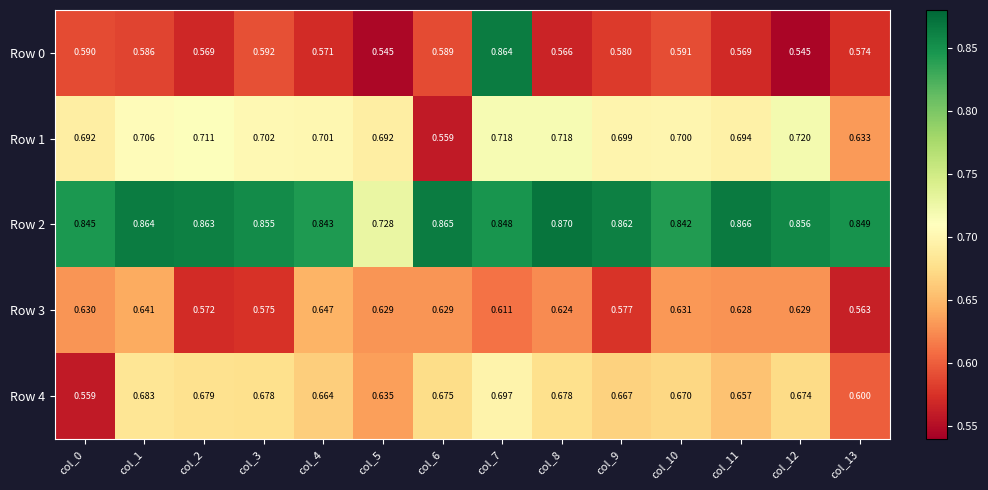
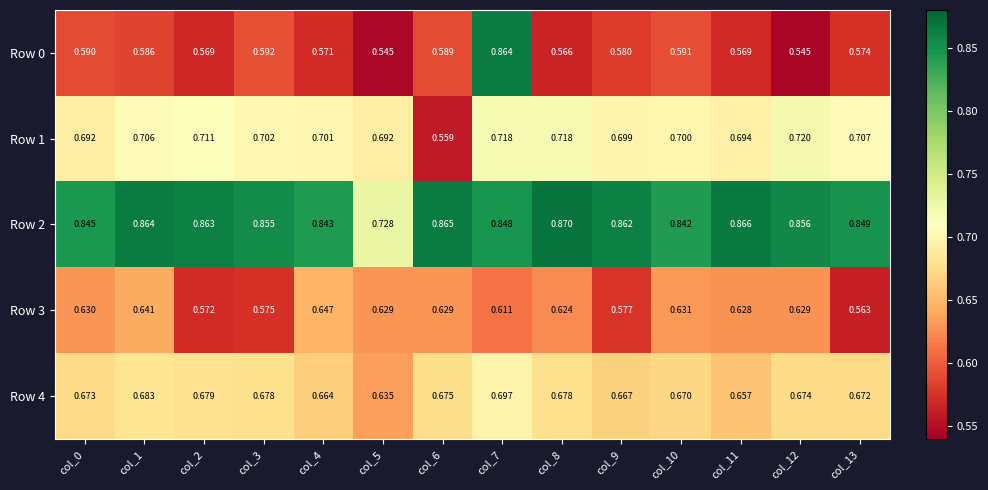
Row 1, col_13: 0.633 -> 0.707
Row 4, col_0: 0.559 -> 0.673
Row 4, col_13: 0.600 -> 0.672
